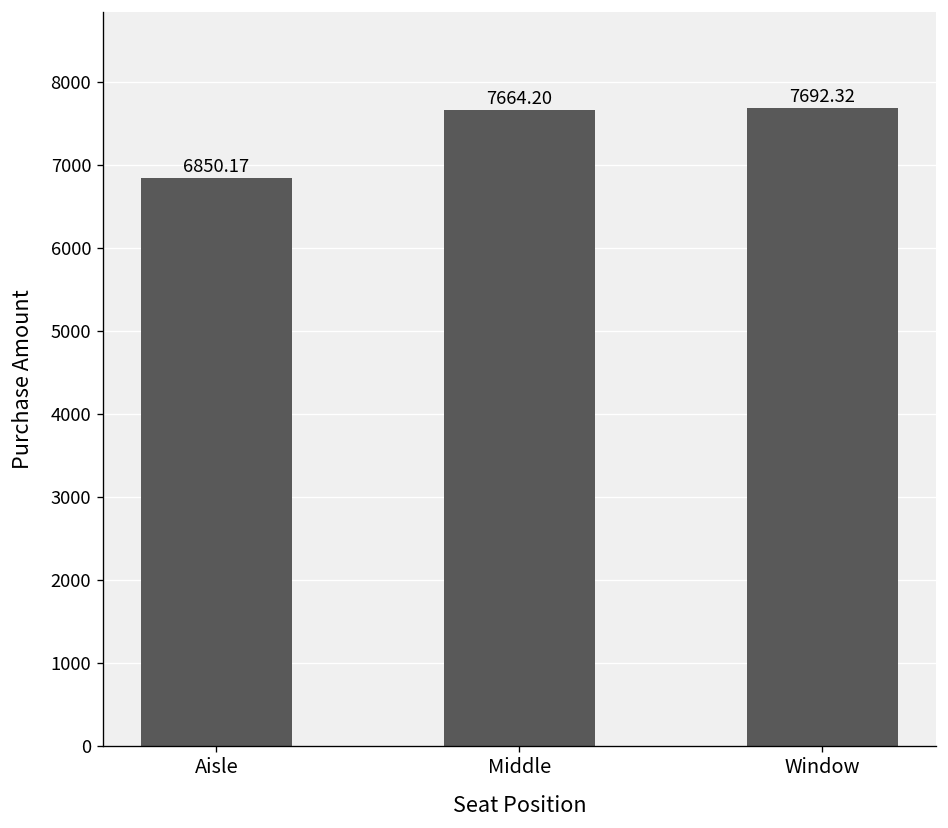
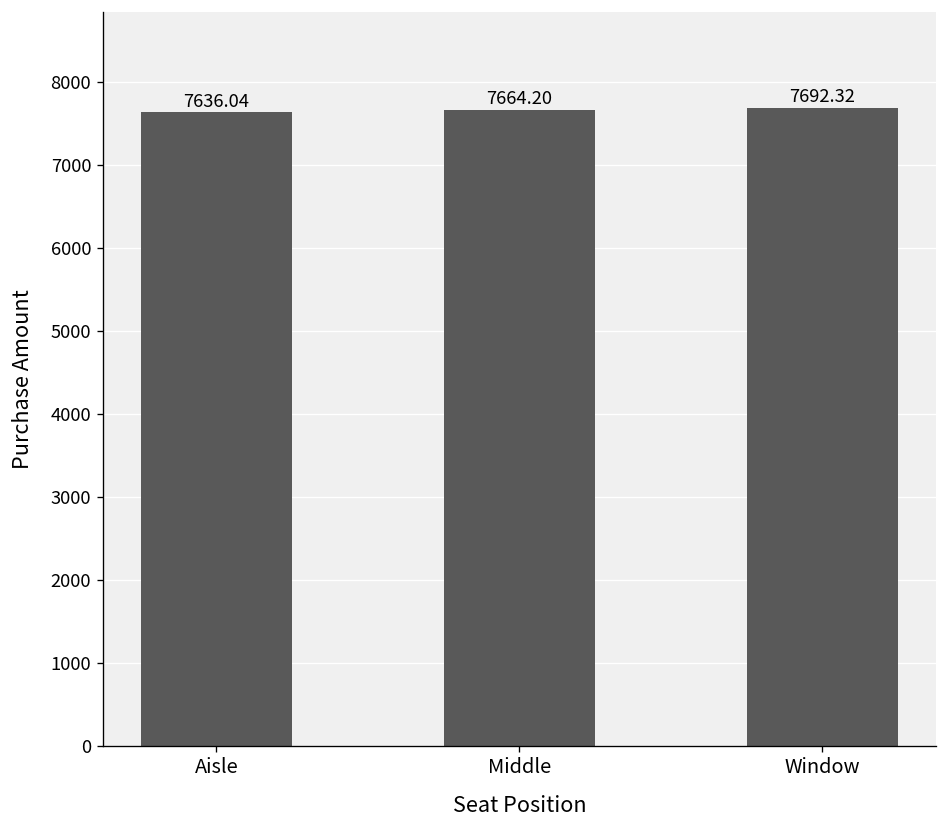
Aisle: 6850.17 -> 7636.04
